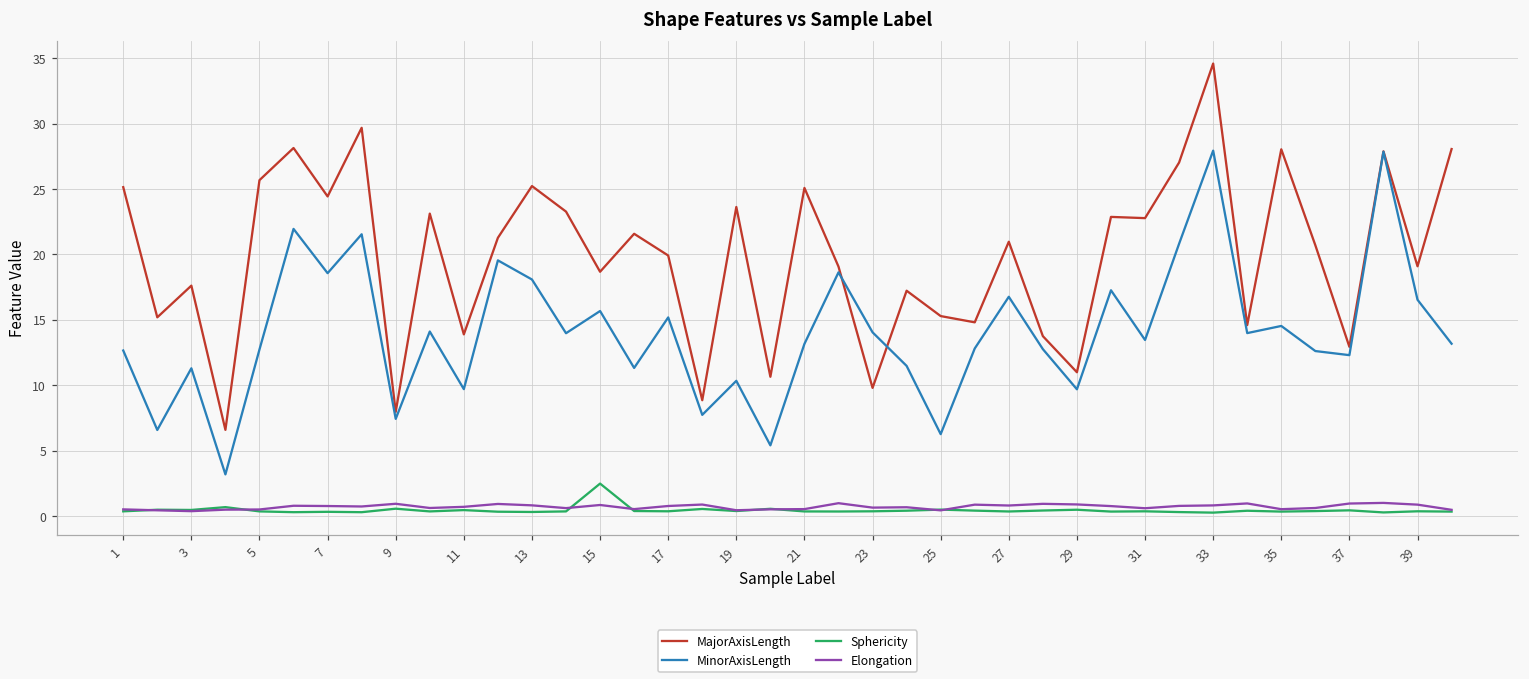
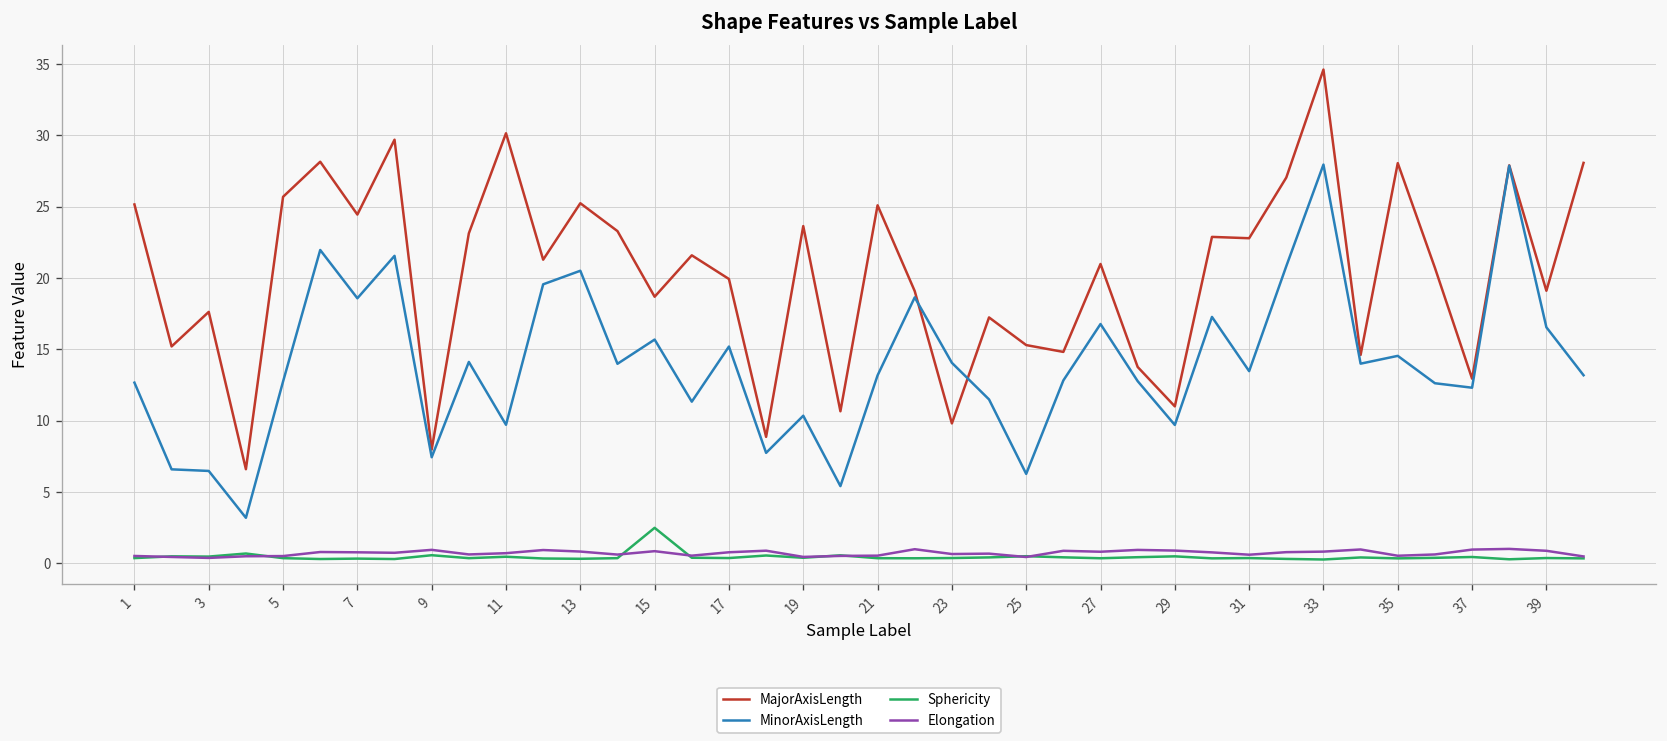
MinorAxisLength, 3: 11.3 -> 6.5
MajorAxisLength, 11: 13.9 -> 30.1
MinorAxisLength, 13: 18.1 -> 20.5
